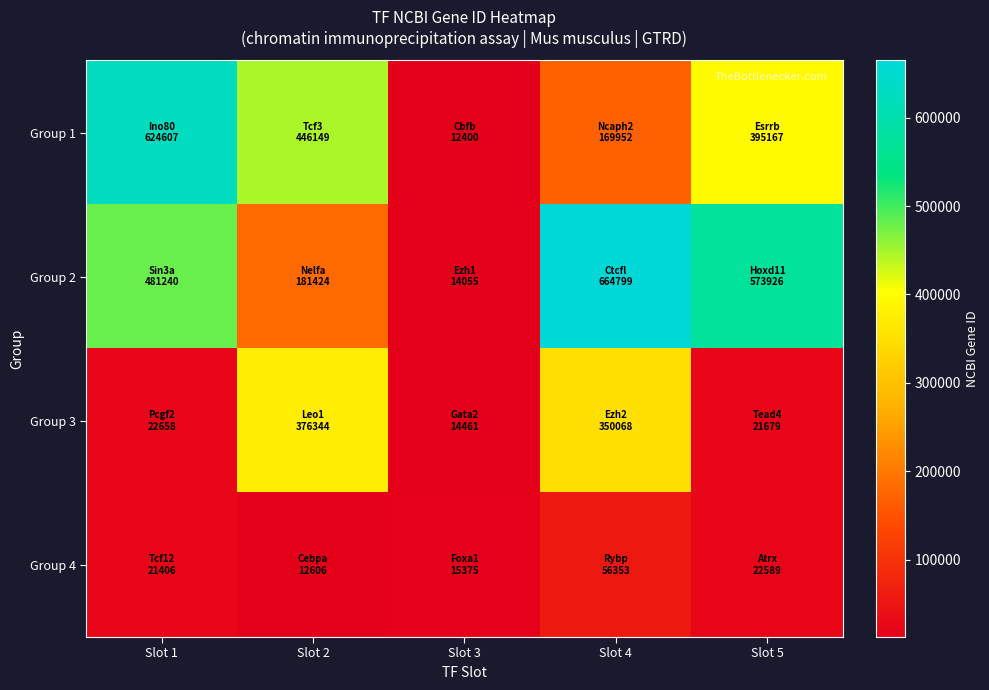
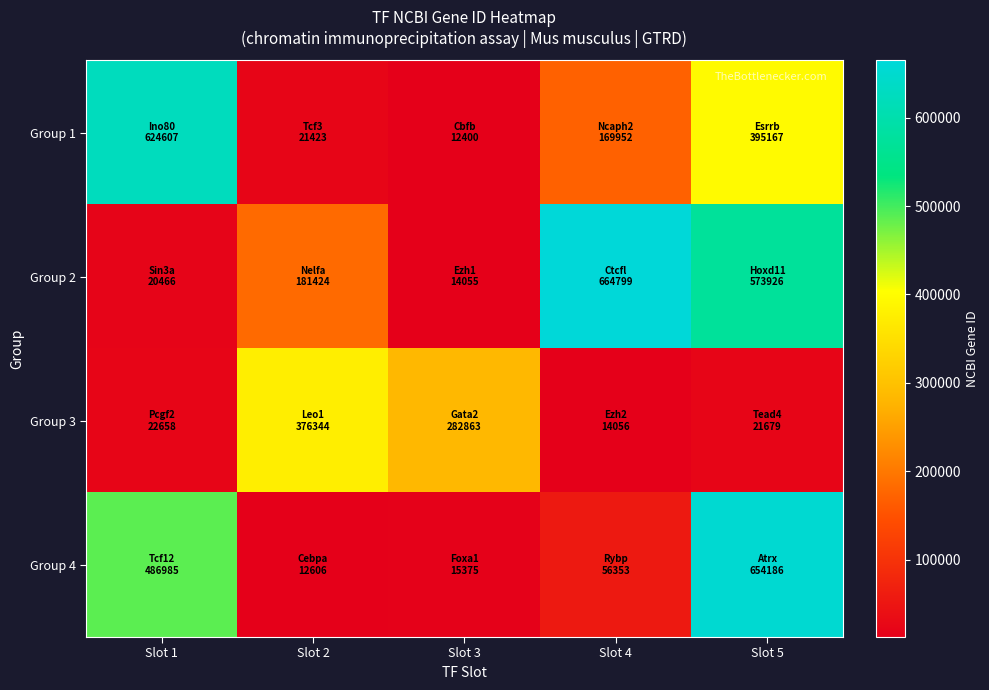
Group 1, Slot 2: 446149 -> 21423
Group 2, Slot 1: 481240 -> 20466
Group 3, Slot 3: 14461 -> 282863
Group 3, Slot 4: 350068 -> 14056
Group 4, Slot 1: 21406 -> 486985
Group 4, Slot 5: 22589 -> 654186
